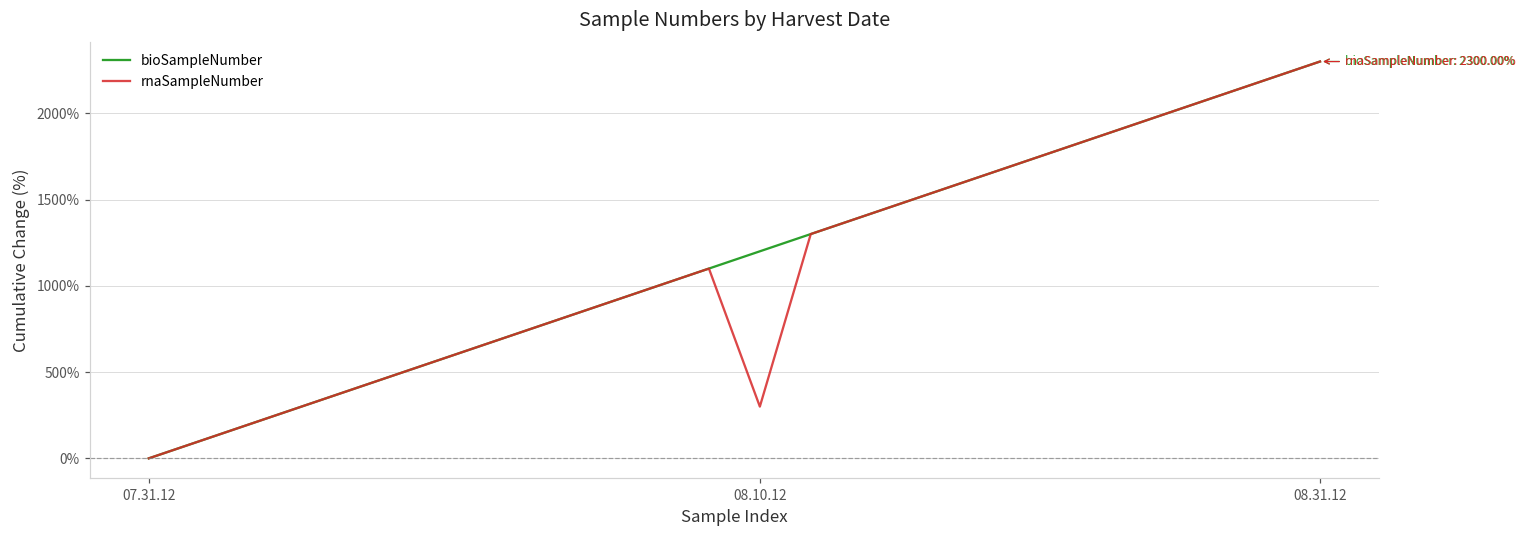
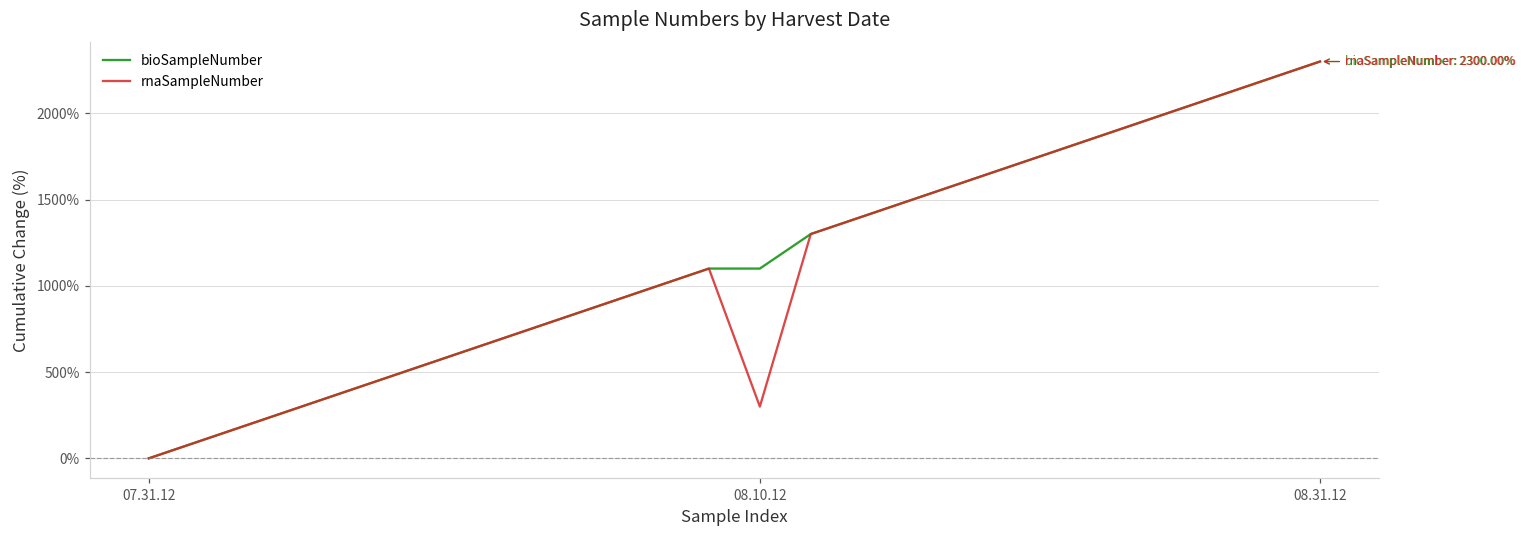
bioSampleNumber, 08.10.12: 1200% -> 1100%
